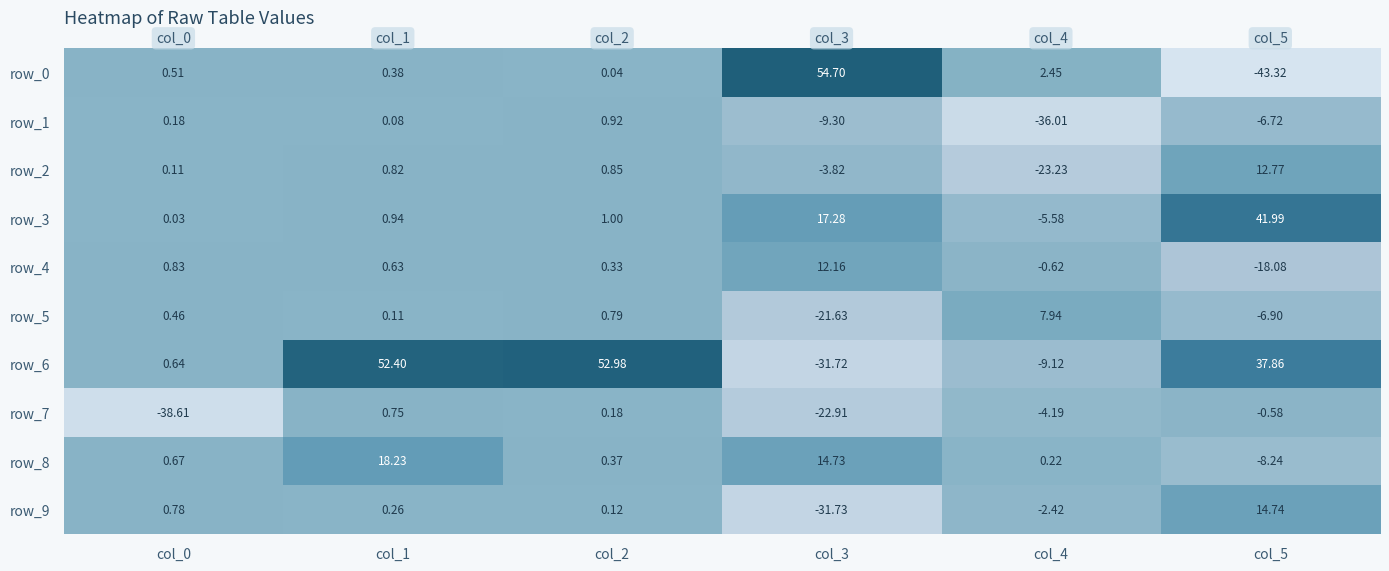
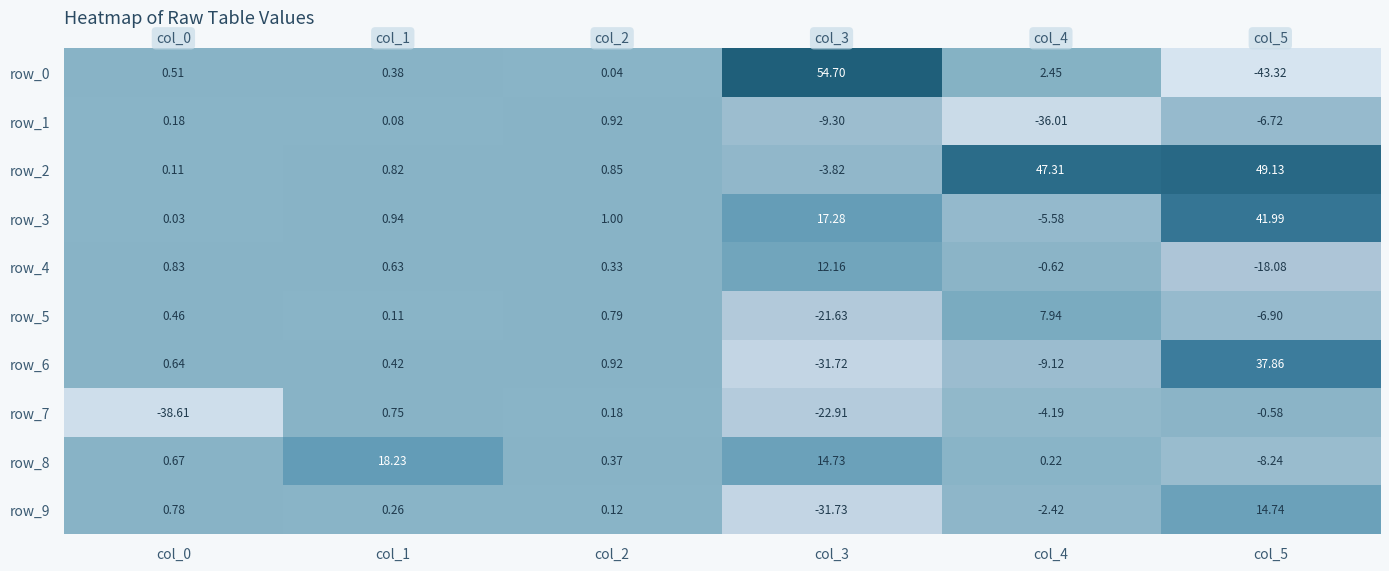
row_2, col_4: -23.23 -> 47.31
row_2, col_5: 12.77 -> 49.13
row_6, col_1: 52.40 -> 0.42
row_6, col_2: 52.98 -> 0.92
